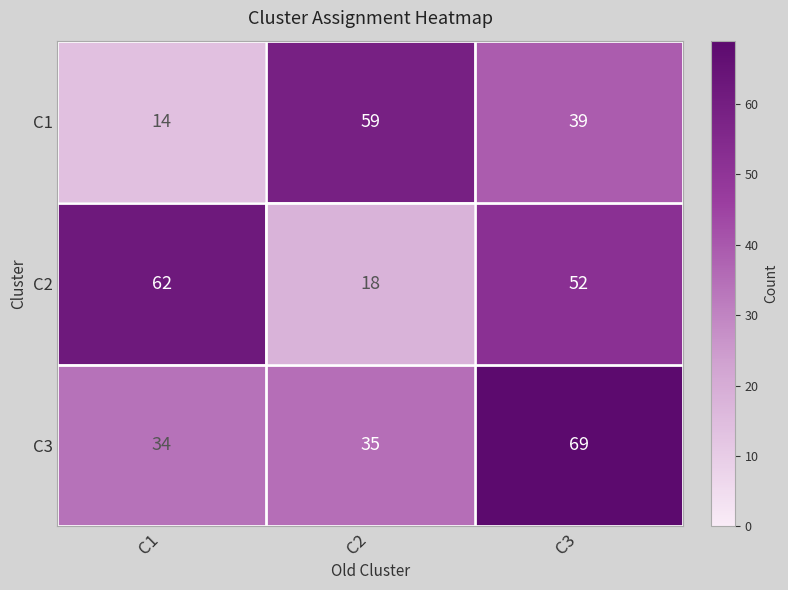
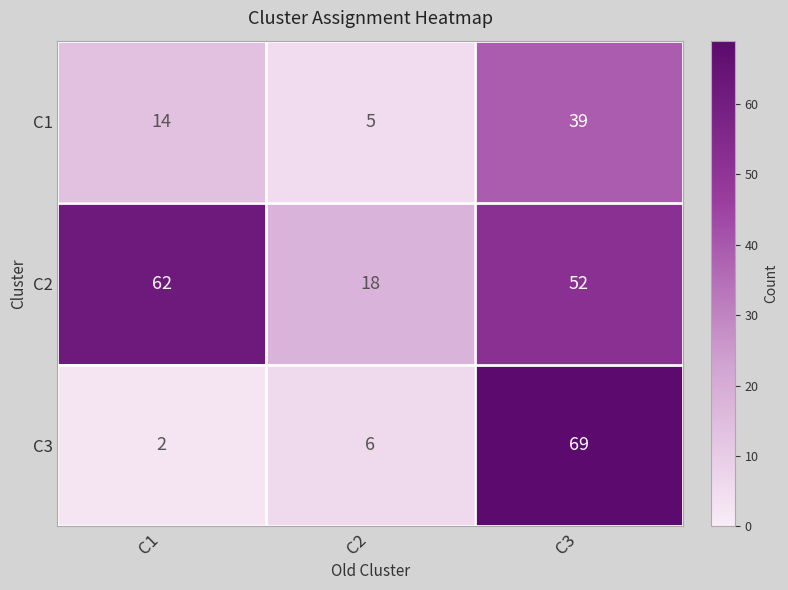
C1, C2: 59 -> 5
C3, C1: 34 -> 2
C3, C2: 35 -> 6
